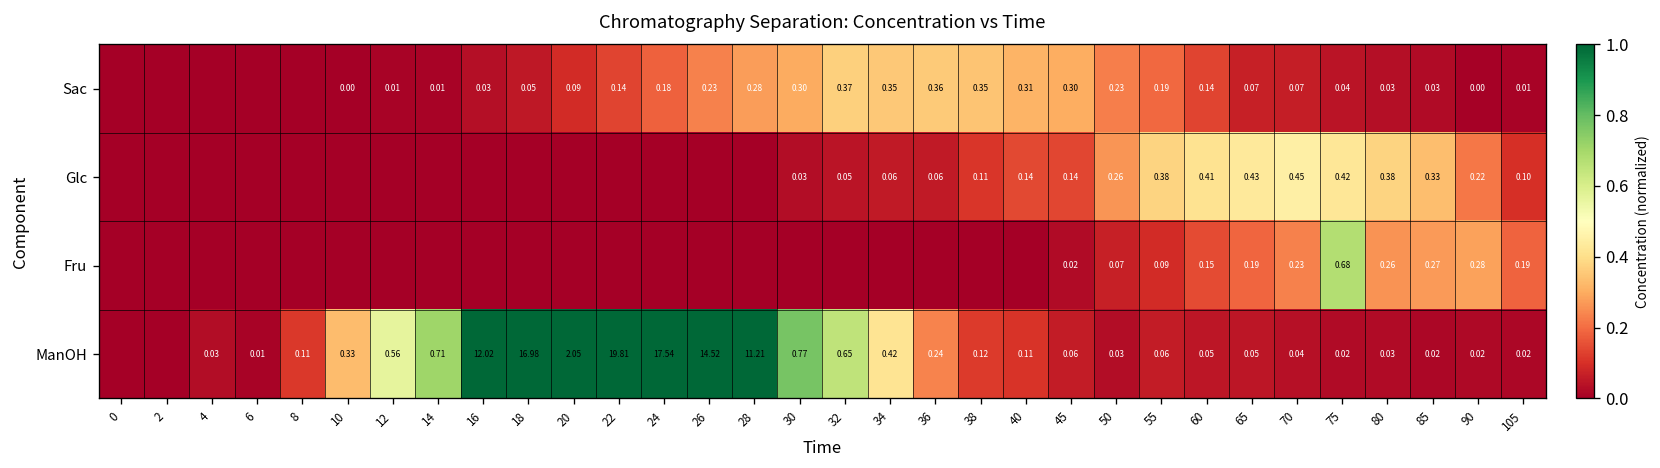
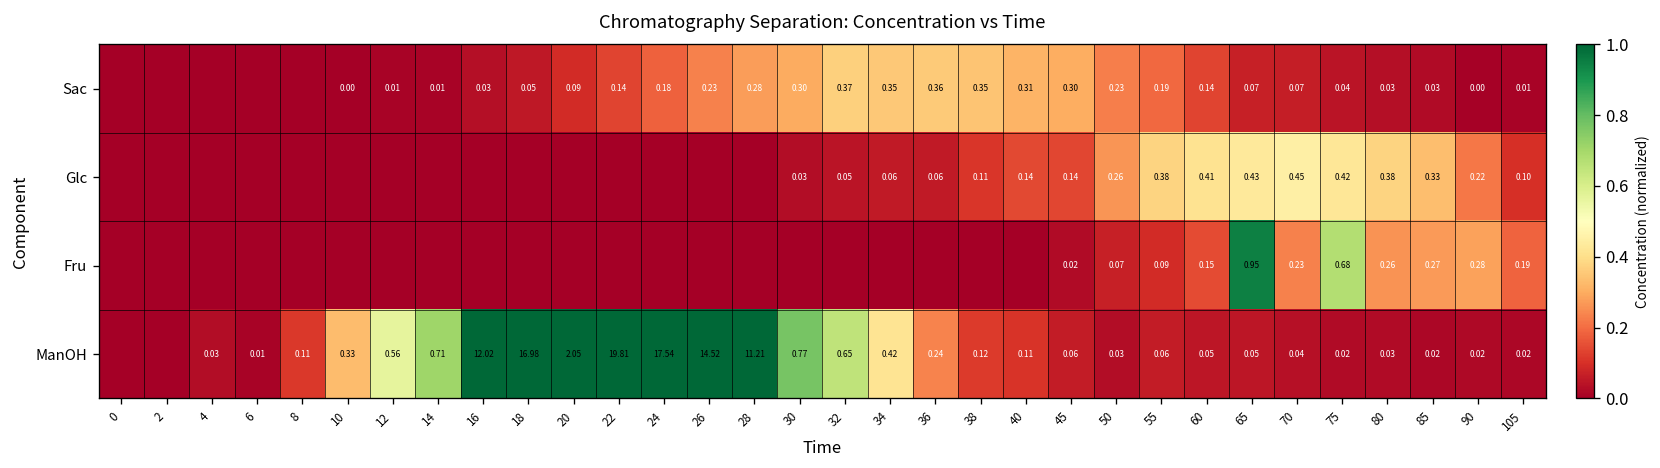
Fru, 65: 0.19 -> 0.95
